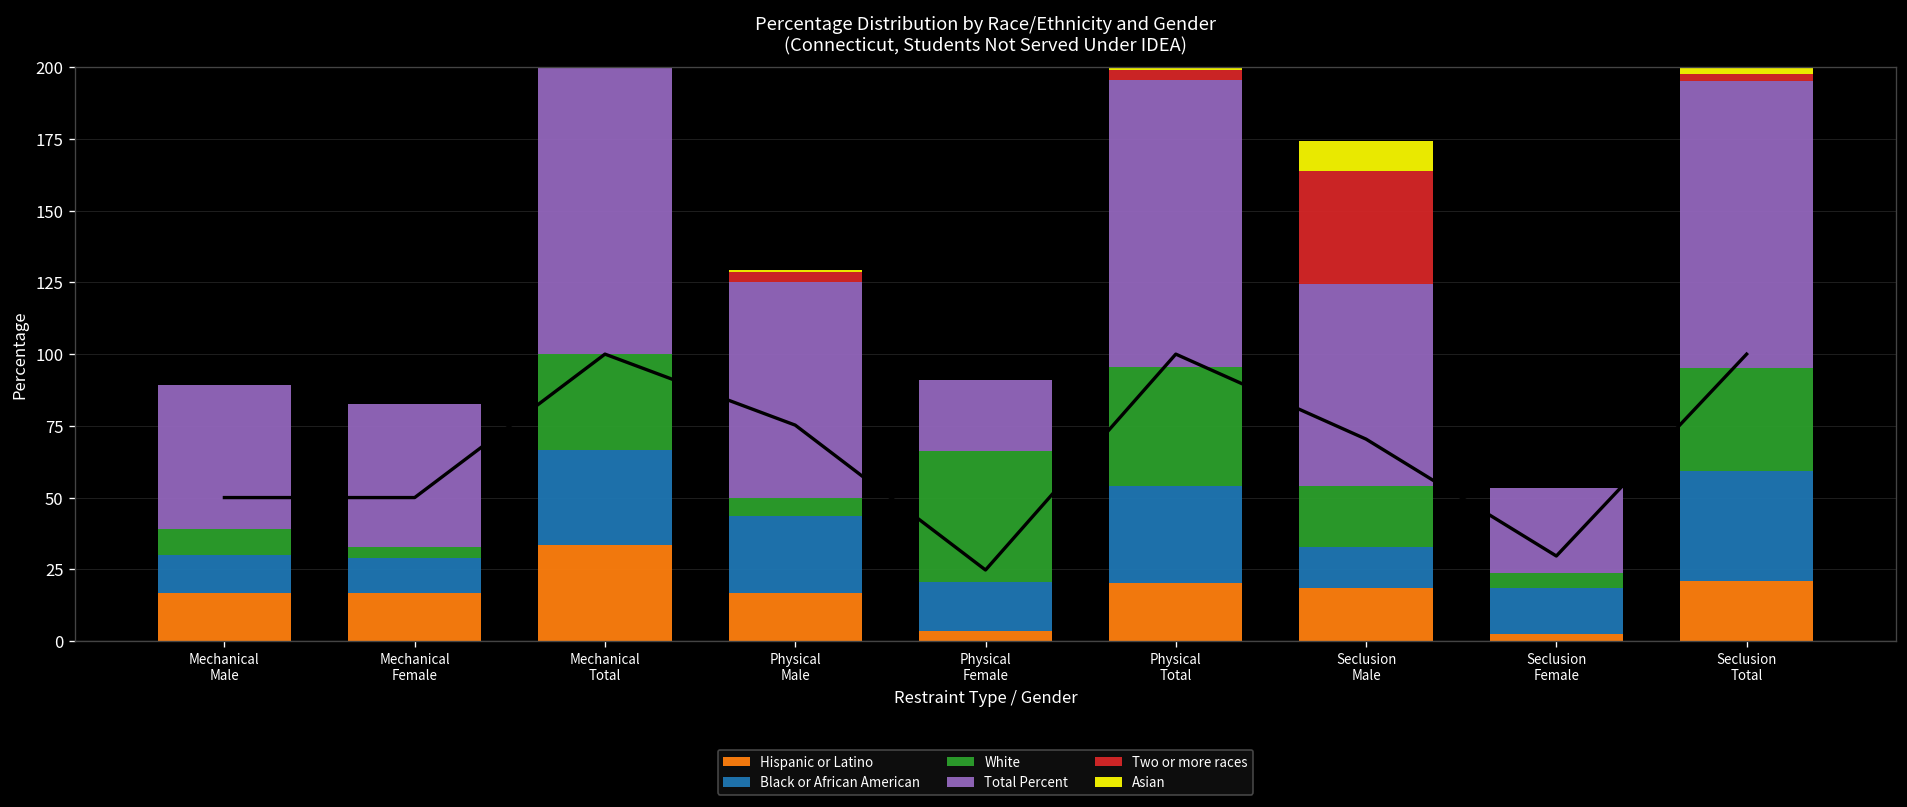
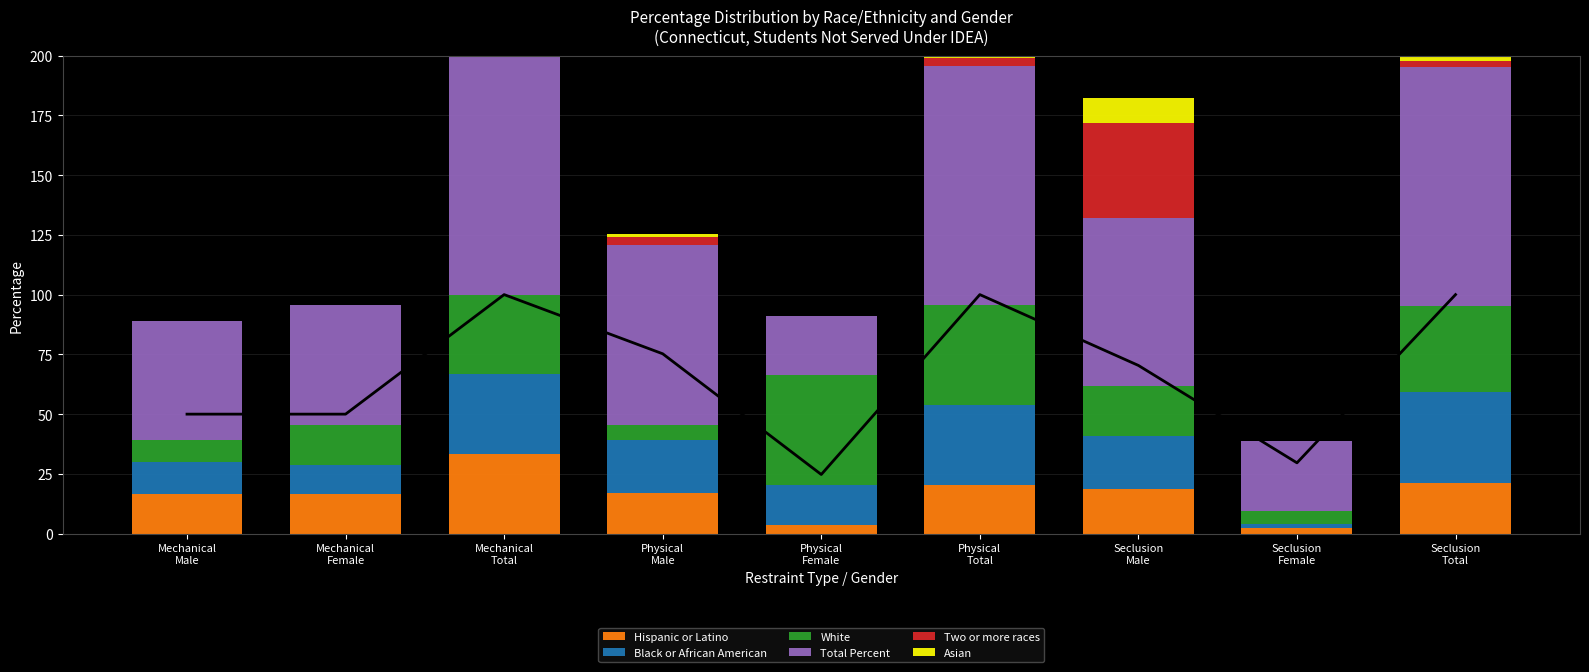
White, Mechanical Female: 4 -> 17
Black or African American, Physical Male: 27 -> 22
Black or African American, Seclusion Male: 14 -> 22
Black or African American, Seclusion Female: 16 -> 2
